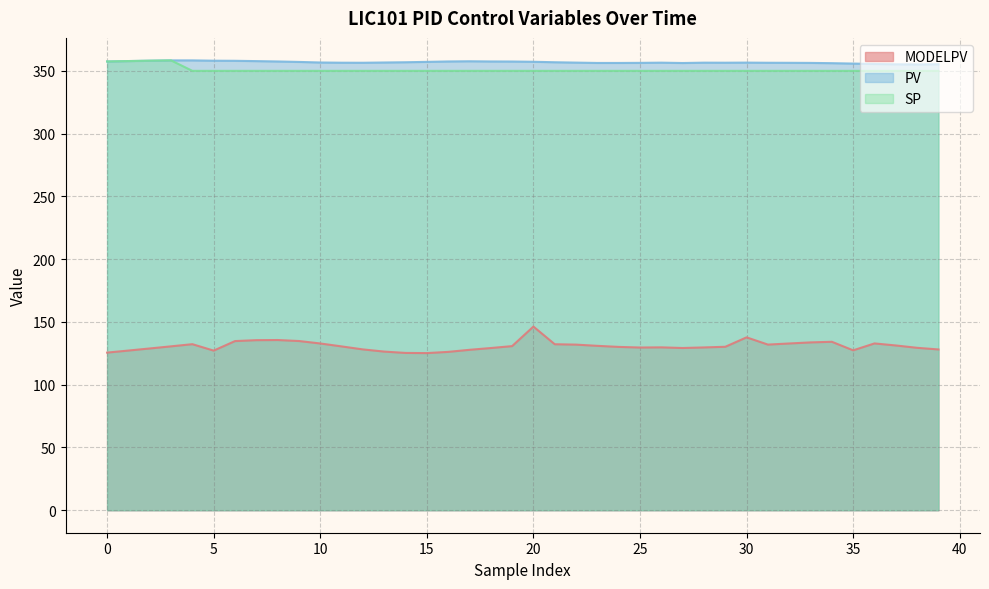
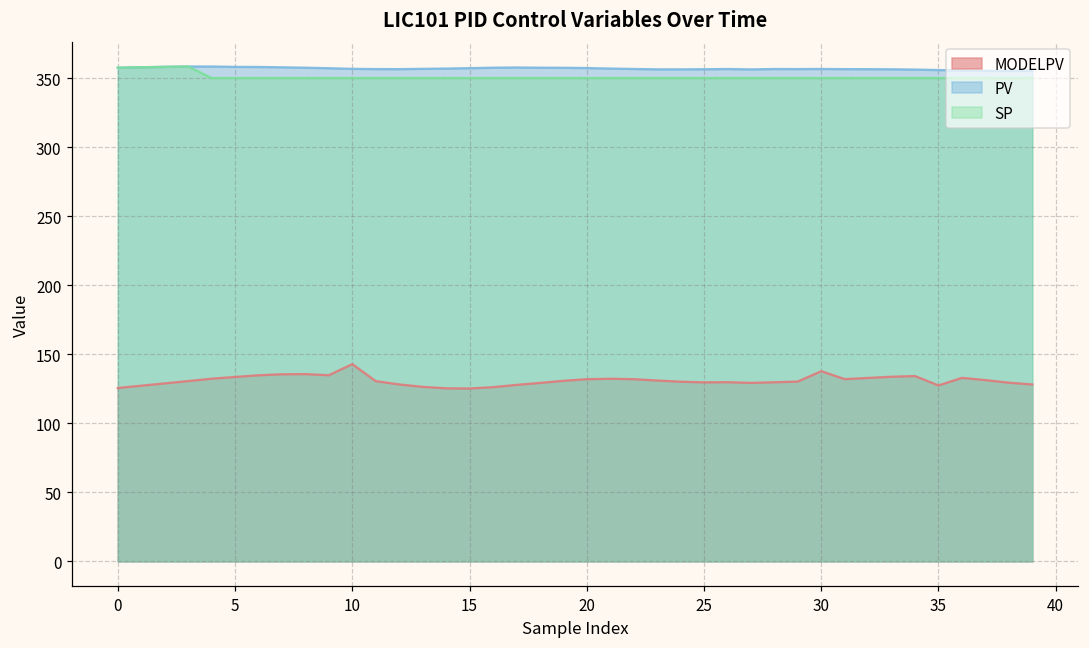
MODELPV, 5: 127 -> 134
MODELPV, 10: 133 -> 143
MODELPV, 20: 146 -> 132
